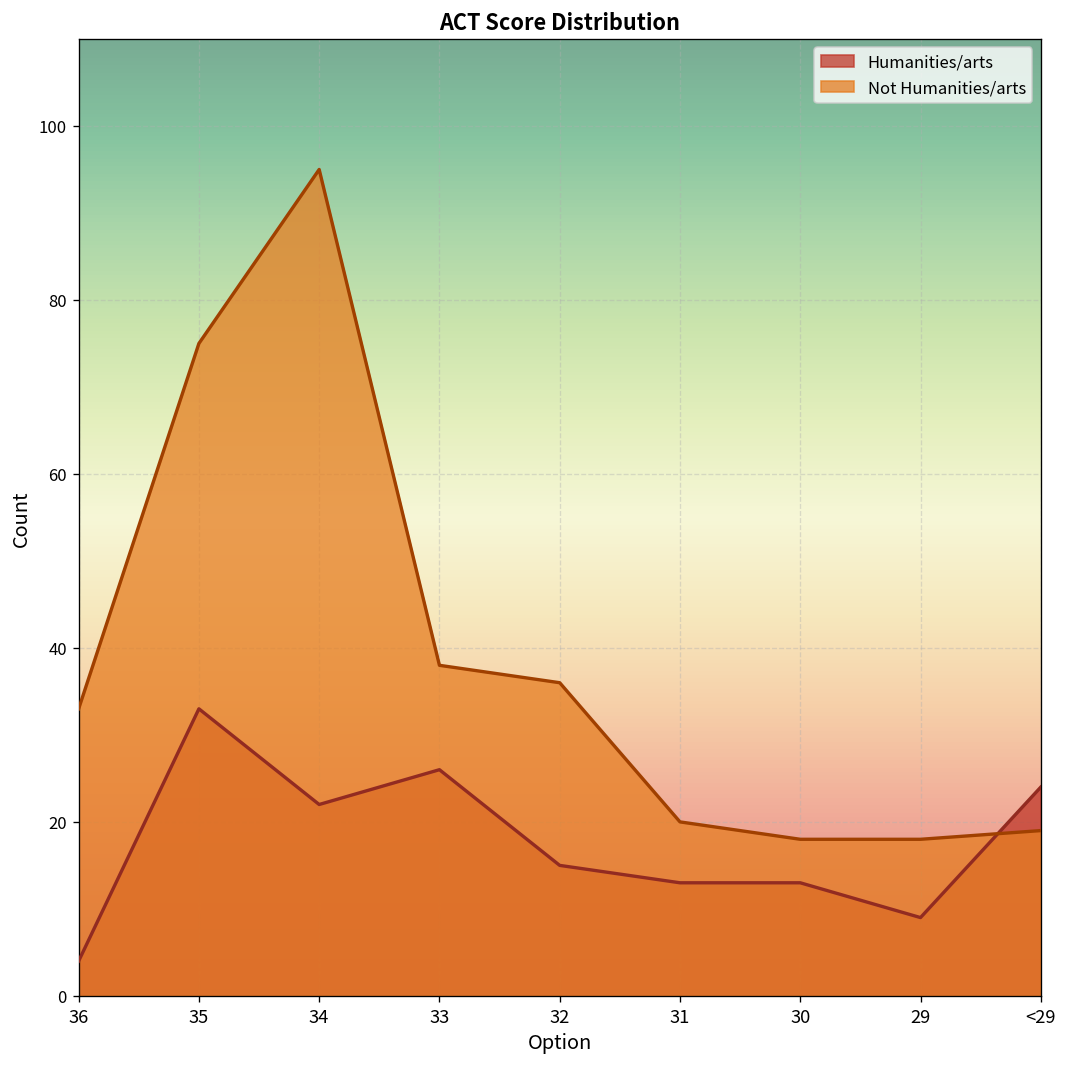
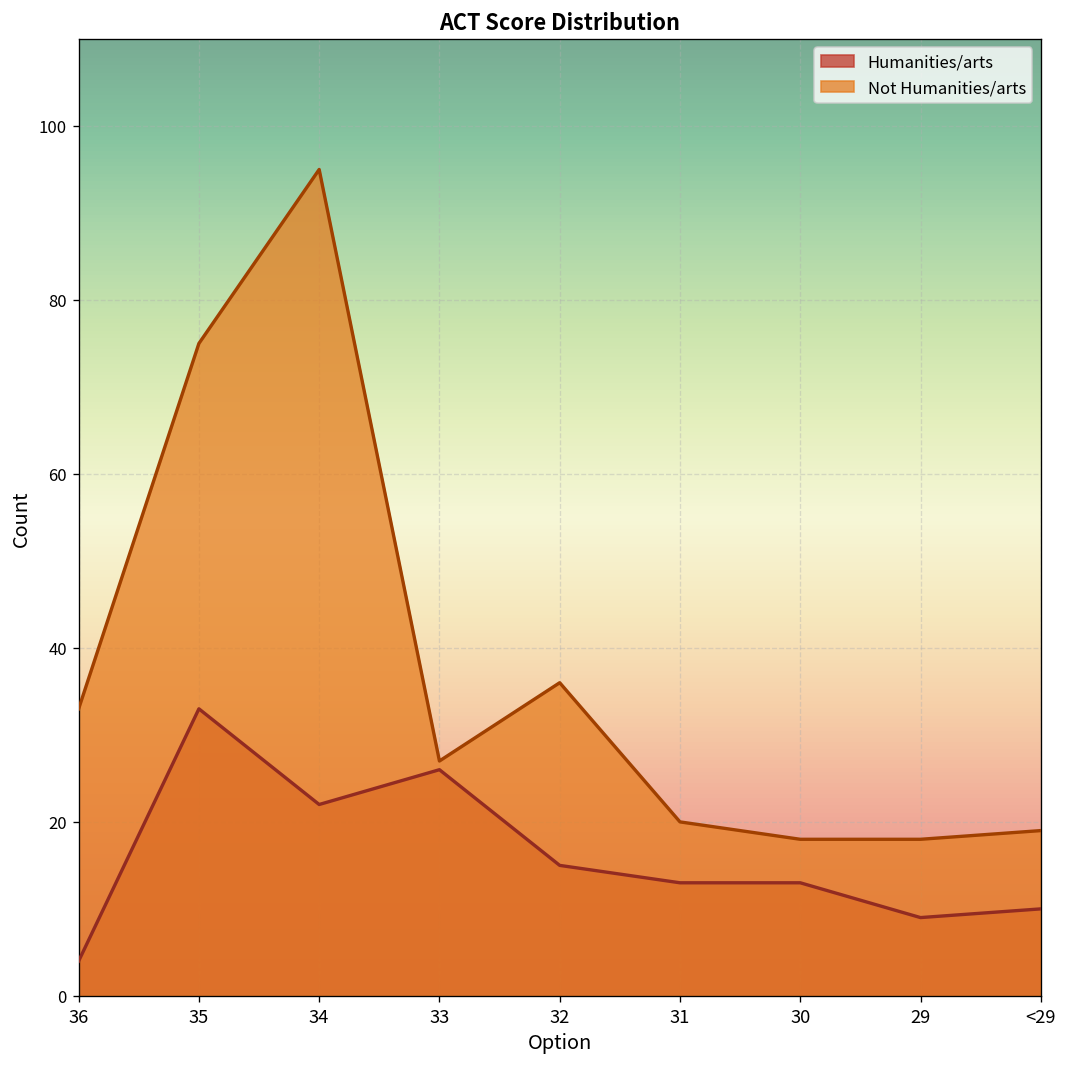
Not Humanities/arts, 33: 38 -> 27
Humanities/arts, <29: 24 -> 10
